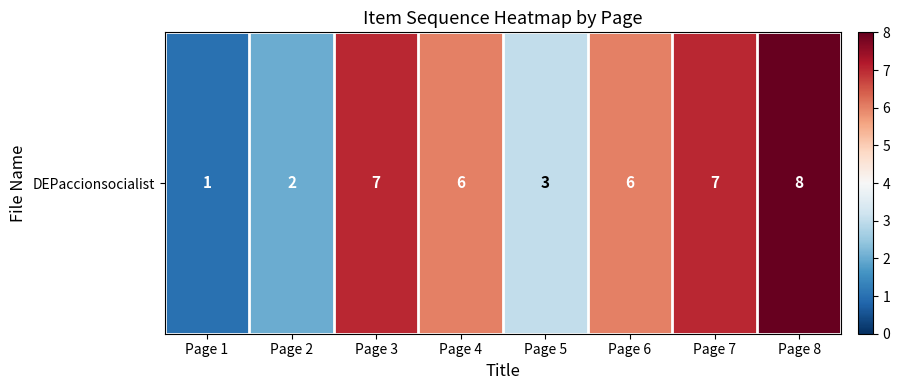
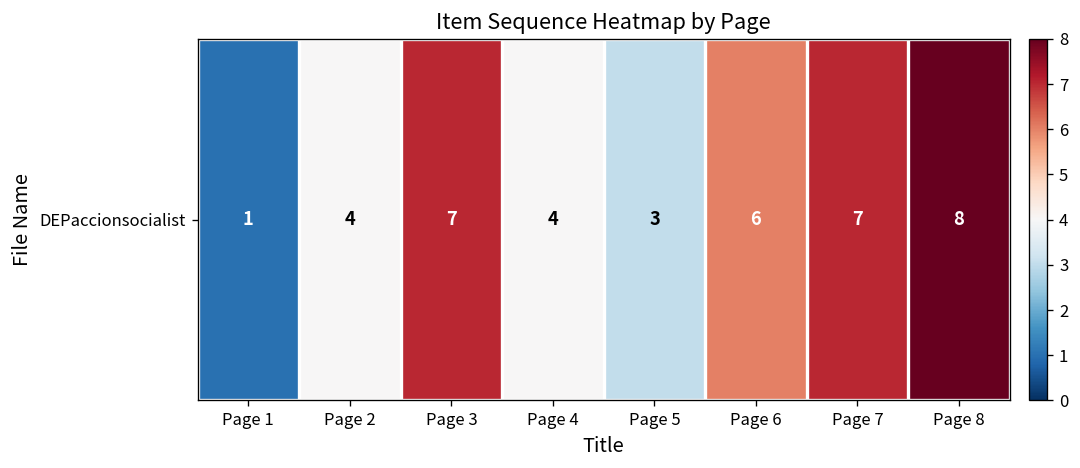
DEPaccionsocialist, Page 2: 2 -> 4
DEPaccionsocialist, Page 4: 6 -> 4
